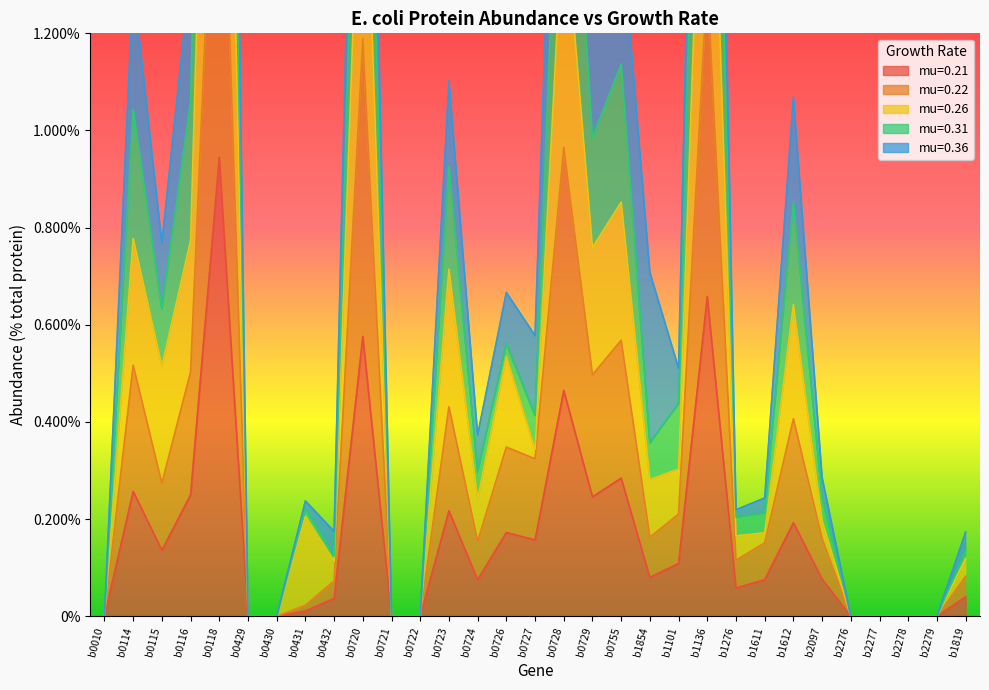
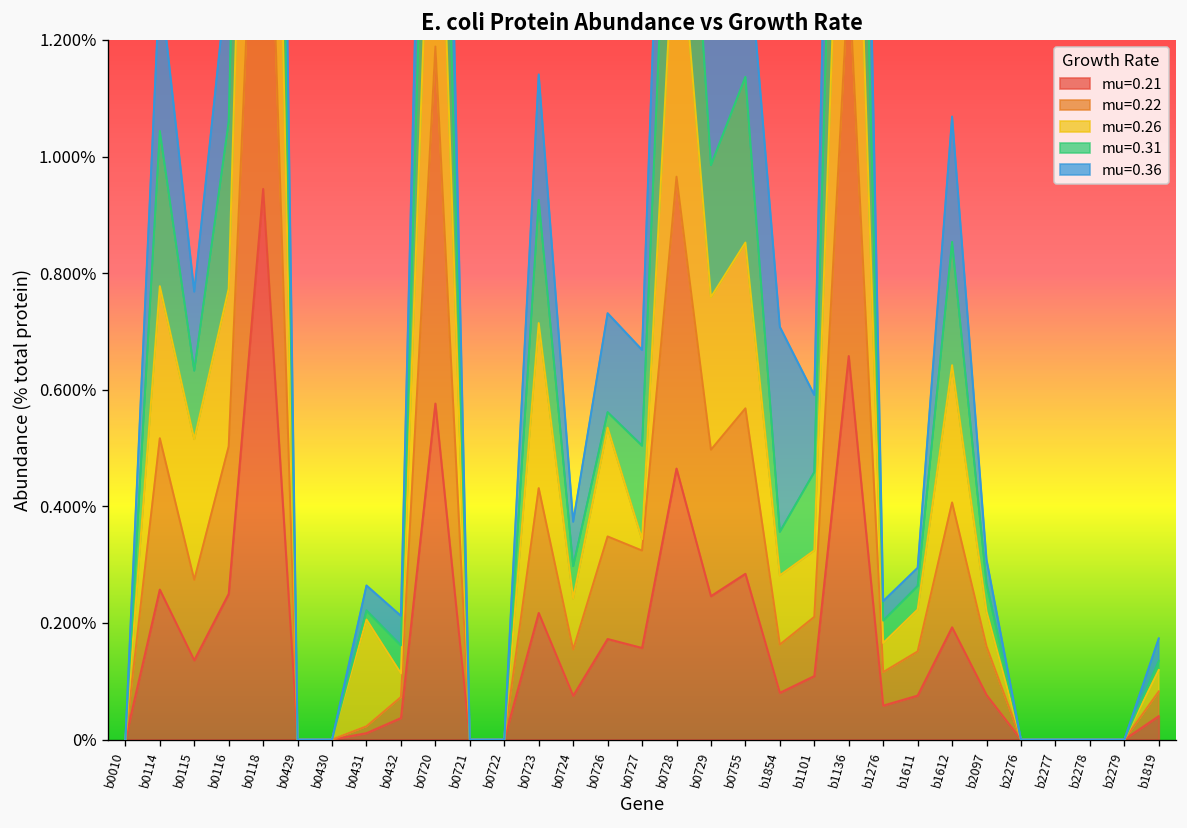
mu=0.36, b0431: 0.02% -> 0.04%
mu=0.31, b0432: 0.01% -> 0.05%
mu=0.36, b0723: 0.18% -> 0.21%
mu=0.36, b0726: 0.10% -> 0.17%
mu=0.31, b0727: 0.07% -> 0.16%
mu=0.26, b1101: 0.09% -> 0.11%
mu=0.36, b1101: 0.07% -> 0.13%
mu=0.36, b1276: 0.02% -> 0.03%
mu=0.26, b1611: 0.02% -> 0.07%
mu=0.26, b2097: 0.04% -> 0.06%
